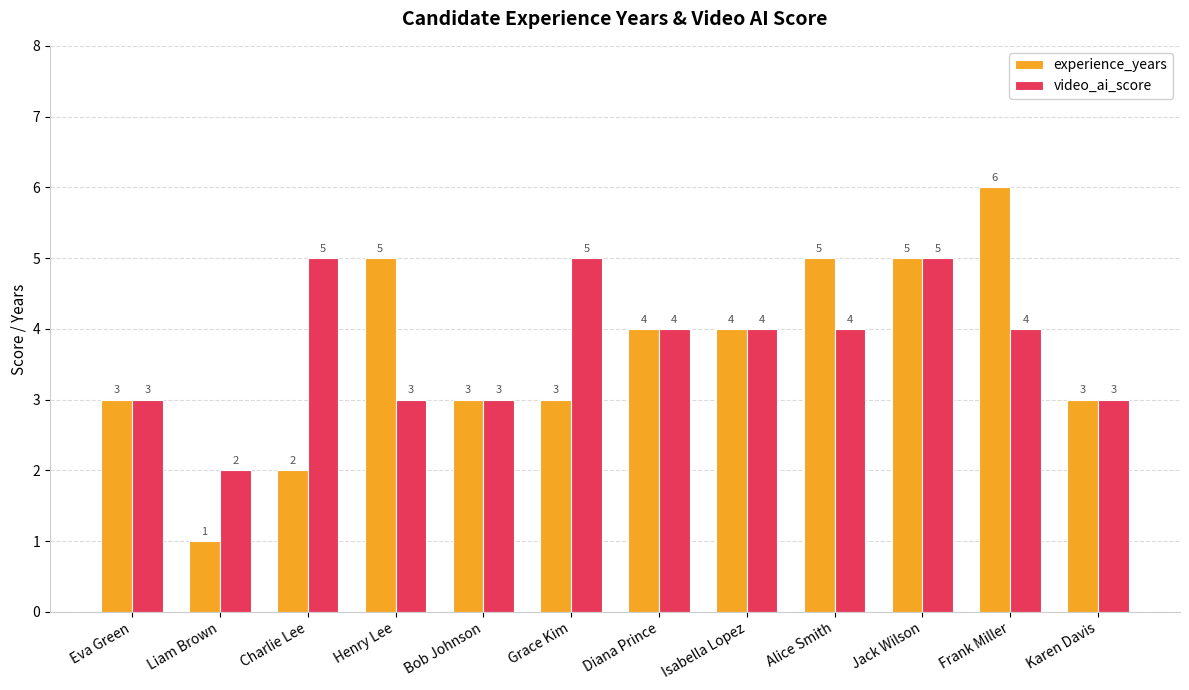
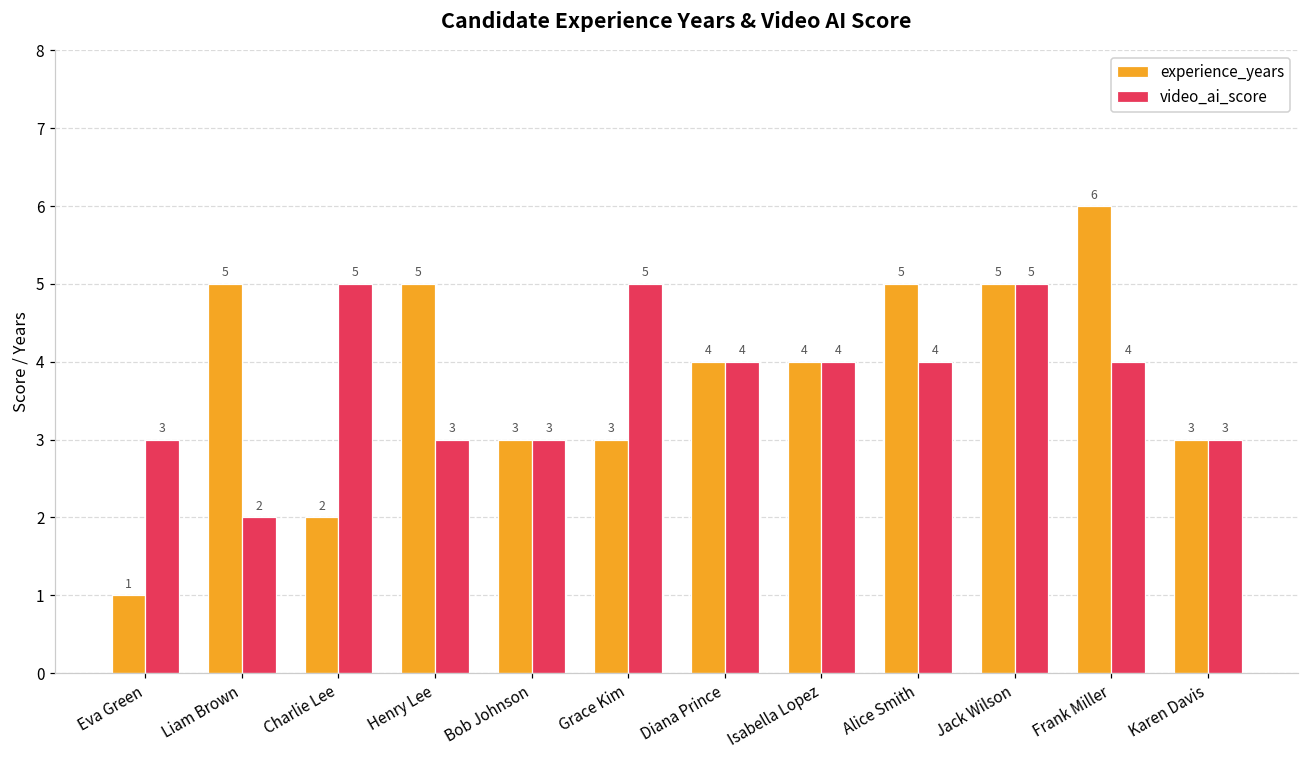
experience_years, Eva Green: 3 -> 1
experience_years, Liam Brown: 1 -> 5
